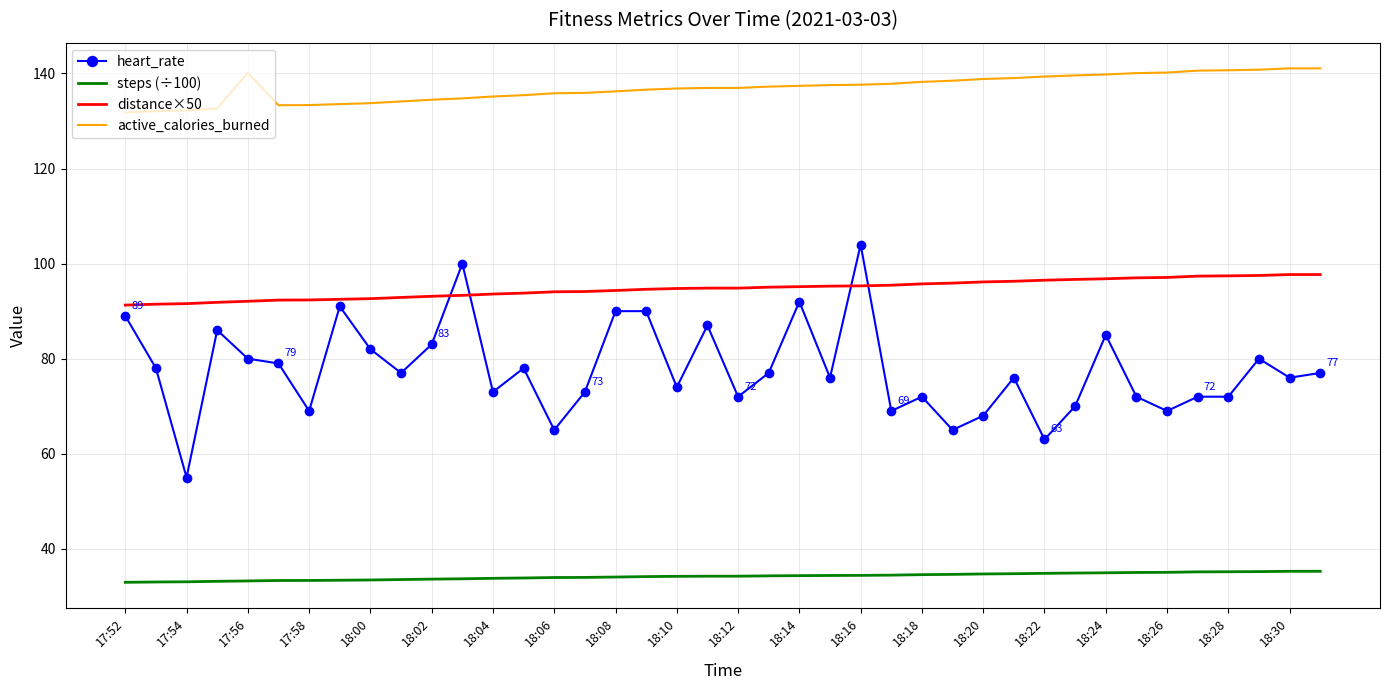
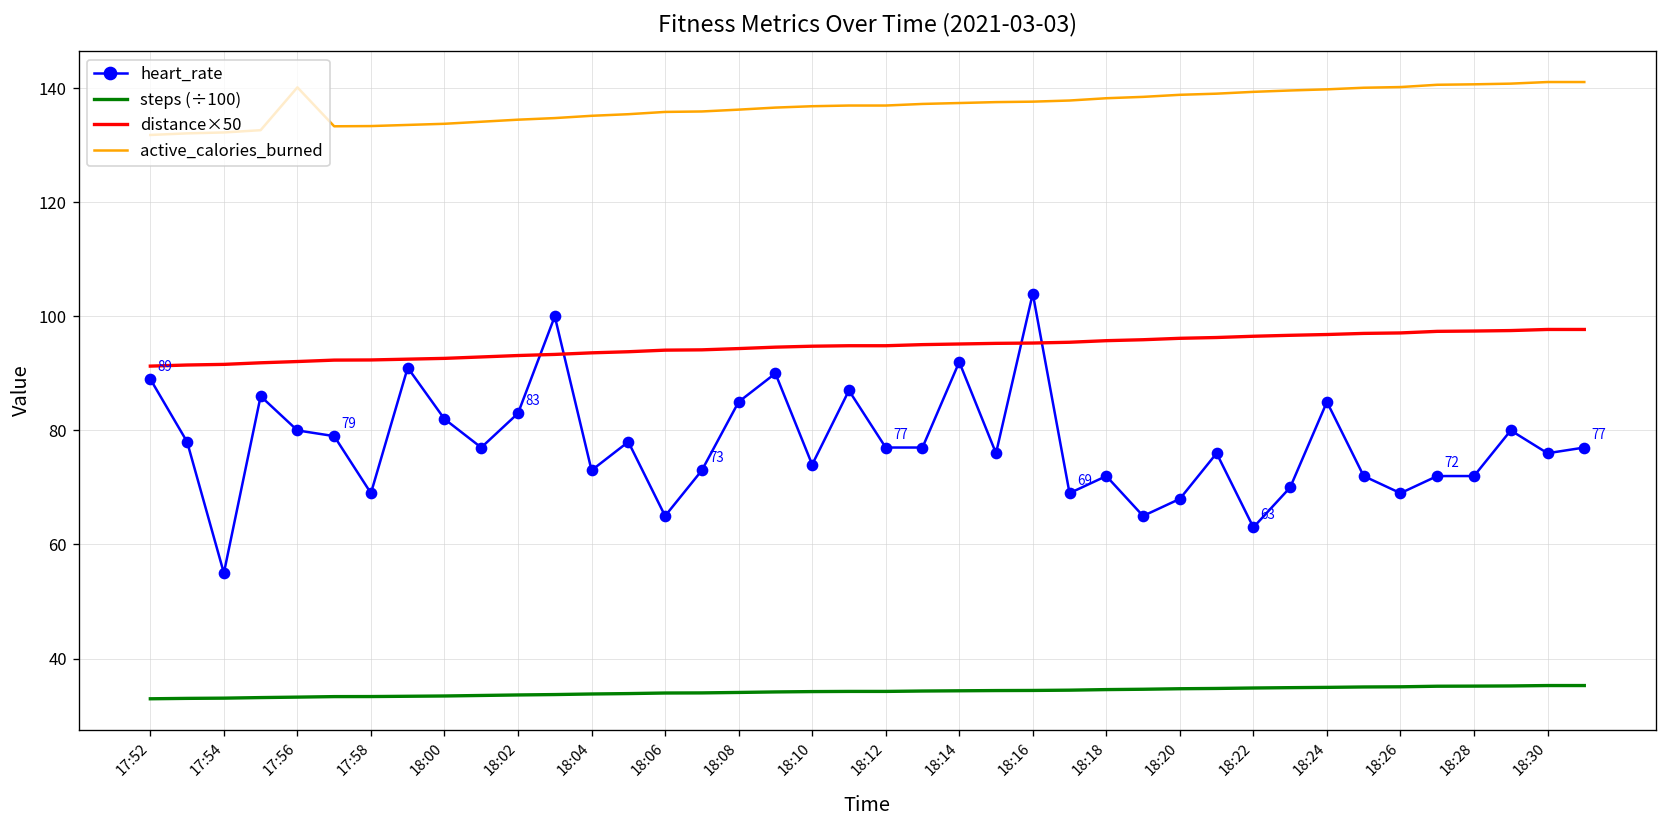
heart_rate, 18:08: 90 -> 85
heart_rate, 18:12: 72 -> 77
